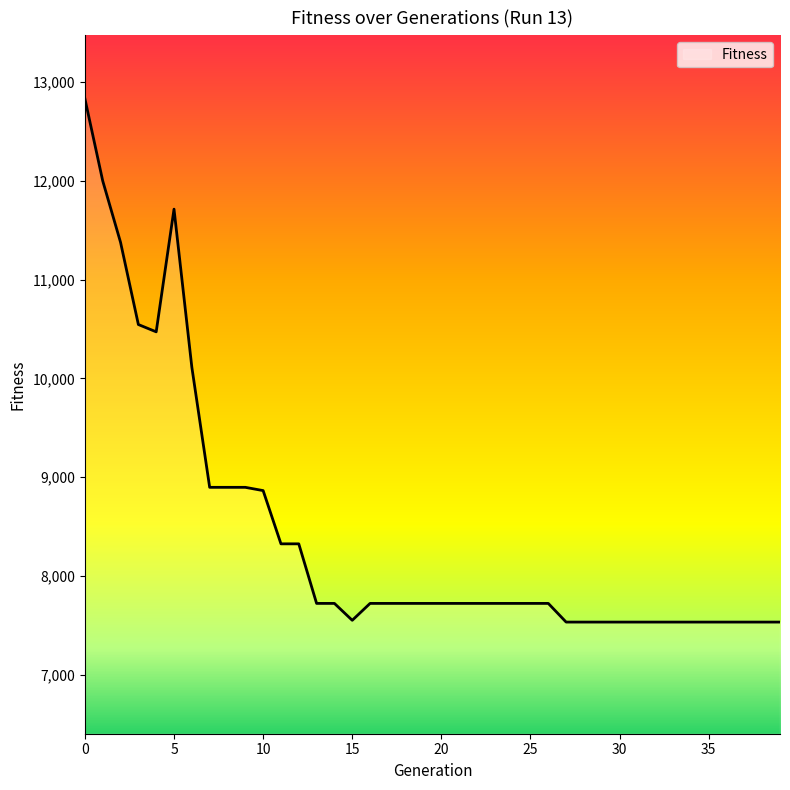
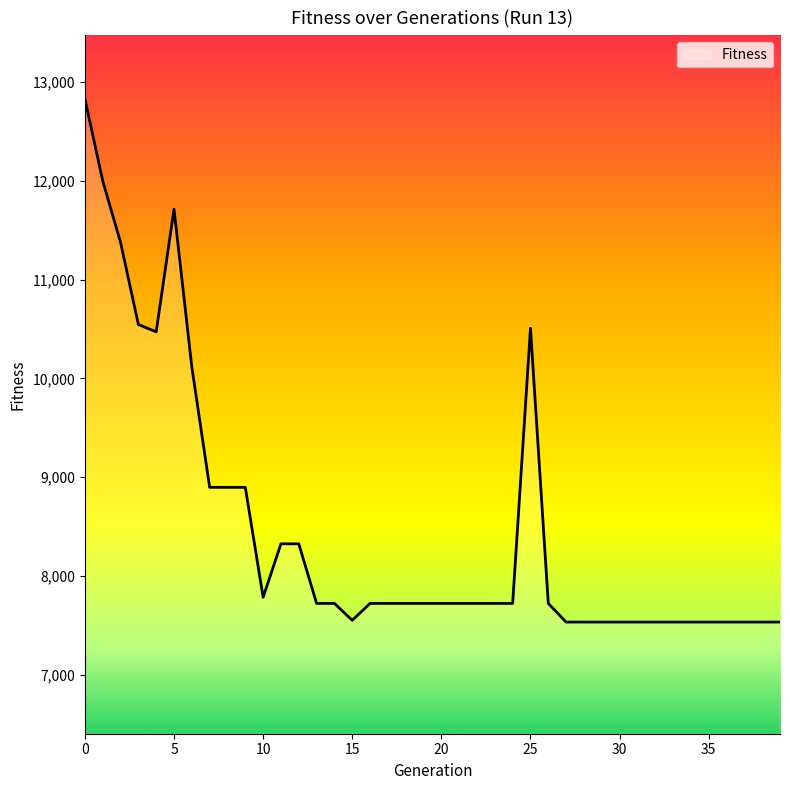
10: 8,900 -> 7,800
25: 7,700 -> 10,500
